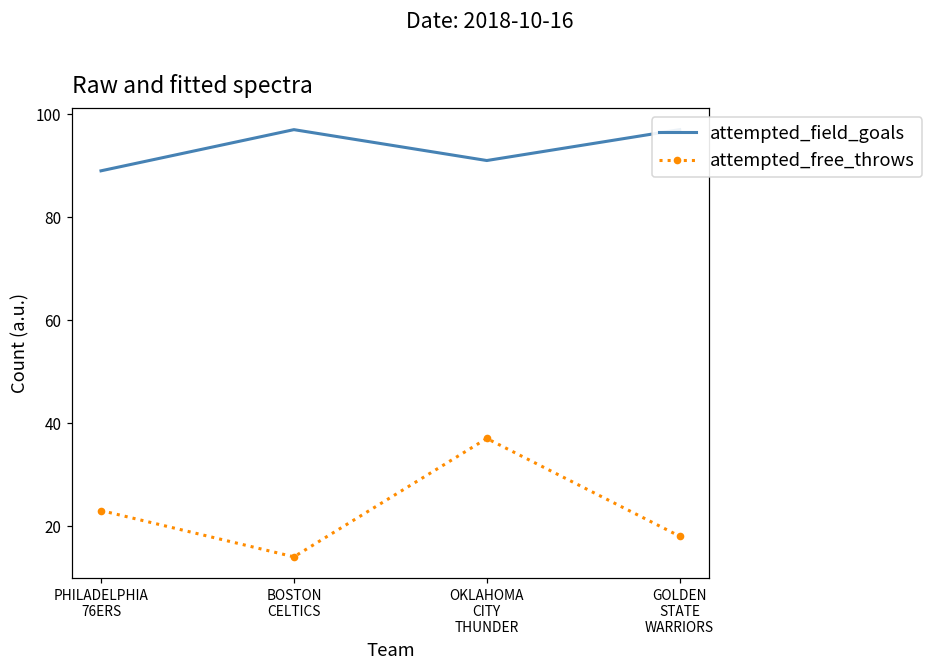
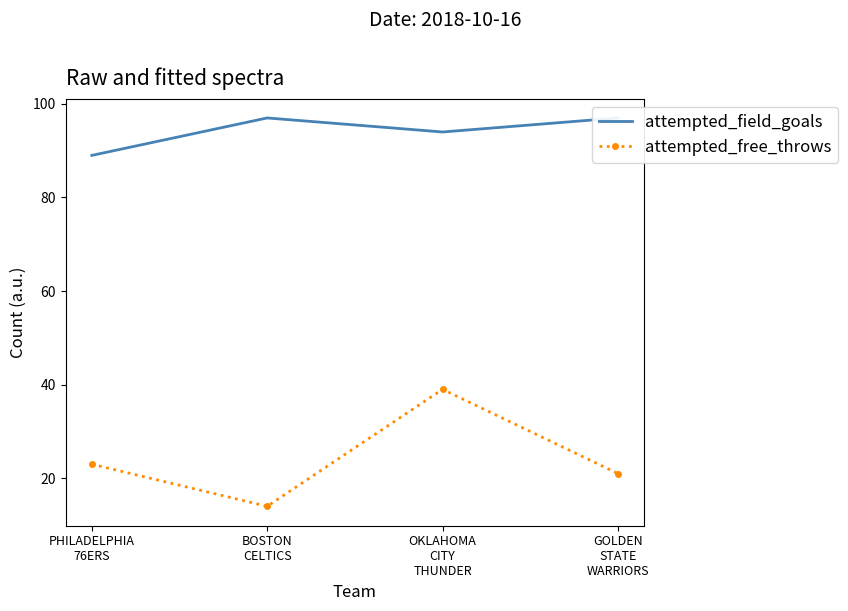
attempted_field_goals, OKLAHOMA CITY THUNDER: 91 -> 94
attempted_free_throws, OKLAHOMA CITY THUNDER: 37 -> 39
attempted_free_throws, GOLDEN STATE WARRIORS: 18 -> 21
